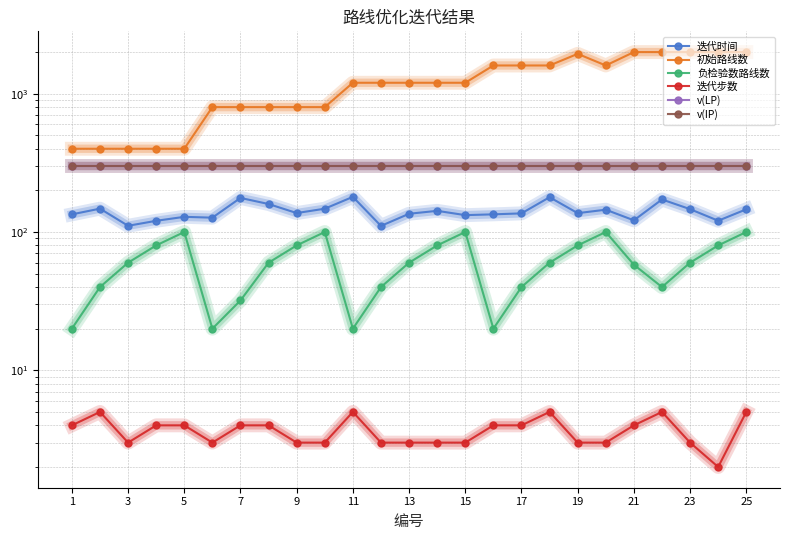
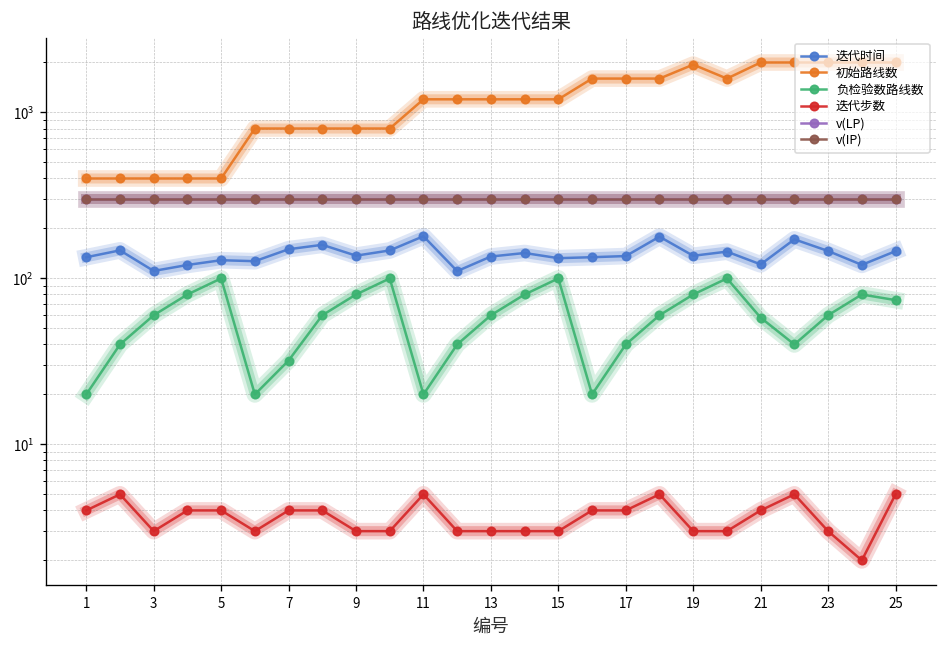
迭代时间, 7: 180 -> 150
负检验数路线数, 25: 100 -> 70
